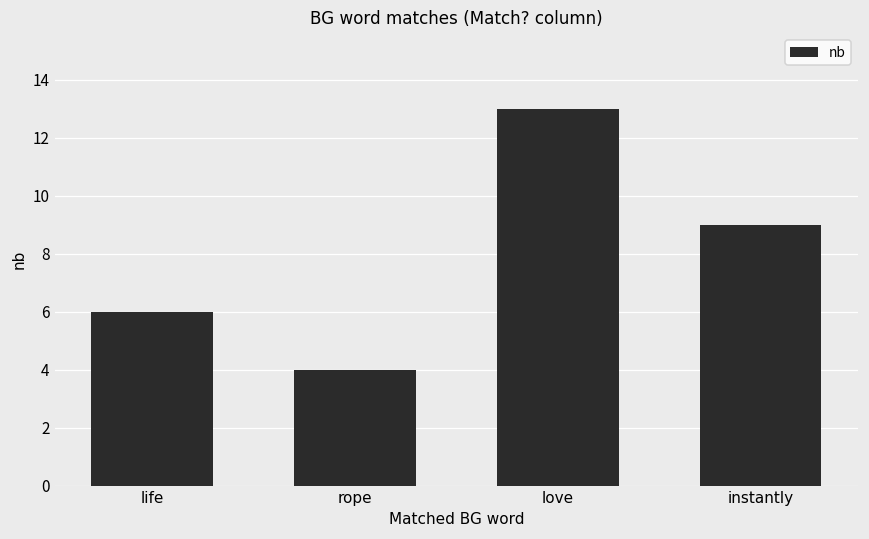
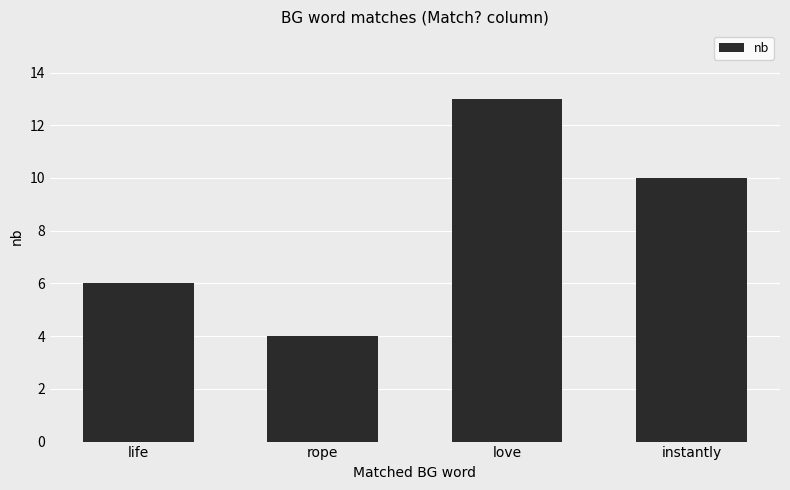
instantly: 9 -> 10
